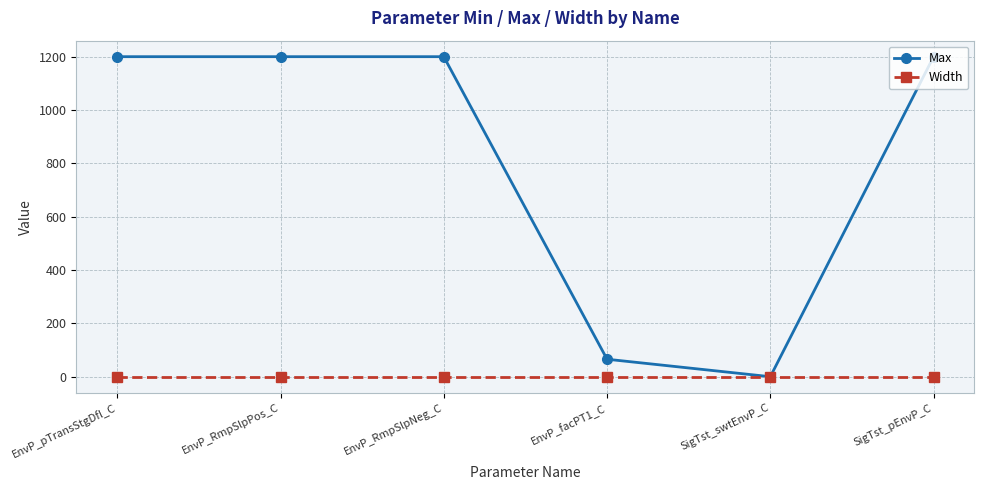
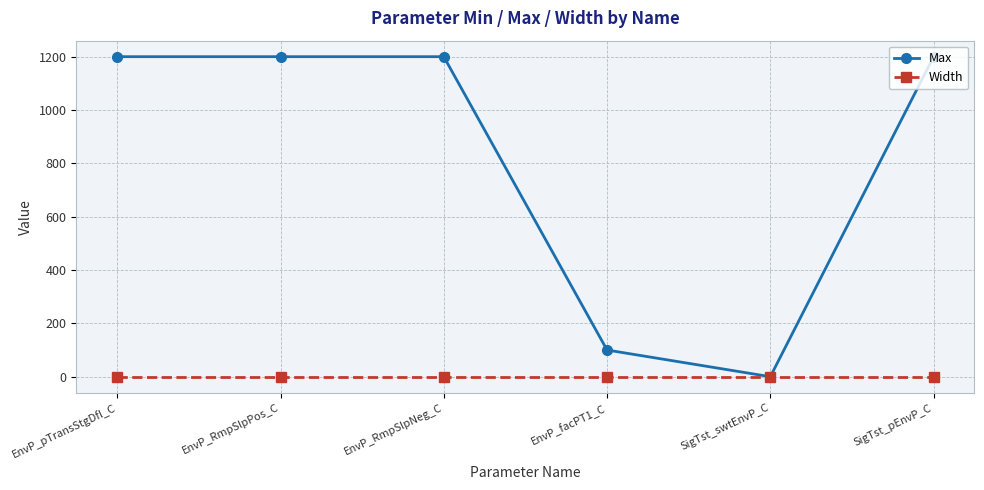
Max, EnvP_facPT1_C: 70 -> 100
